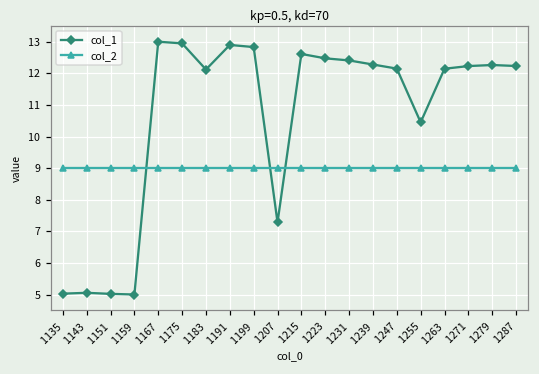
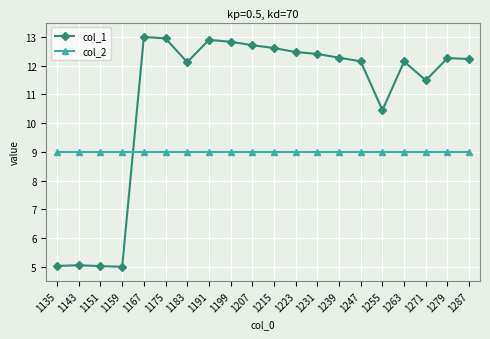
col_1, 1207: 7.3 -> 12.7
col_1, 1271: 12.2 -> 11.5
